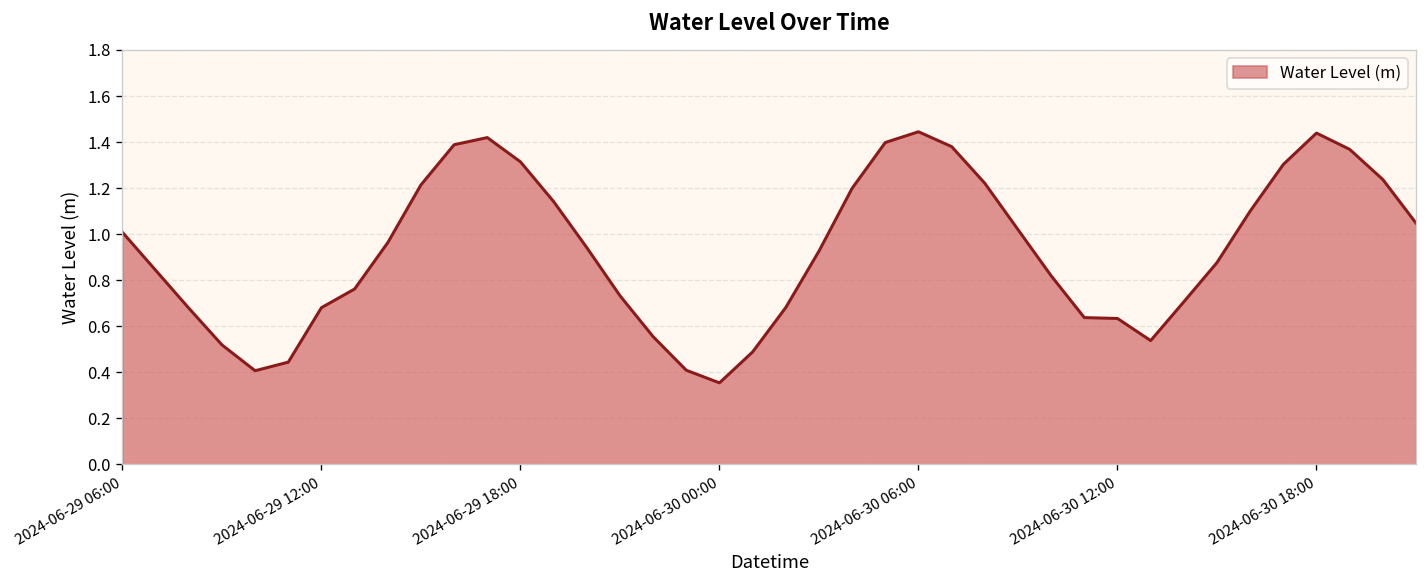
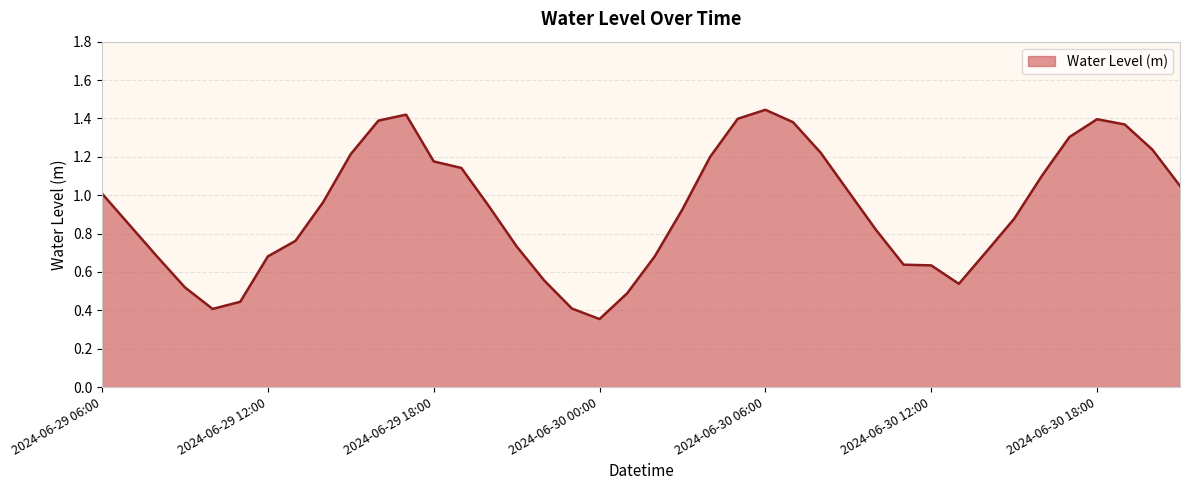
2024-06-29 18:00: 1.31 -> 1.18
2024-06-30 18:00: 1.44 -> 1.40
